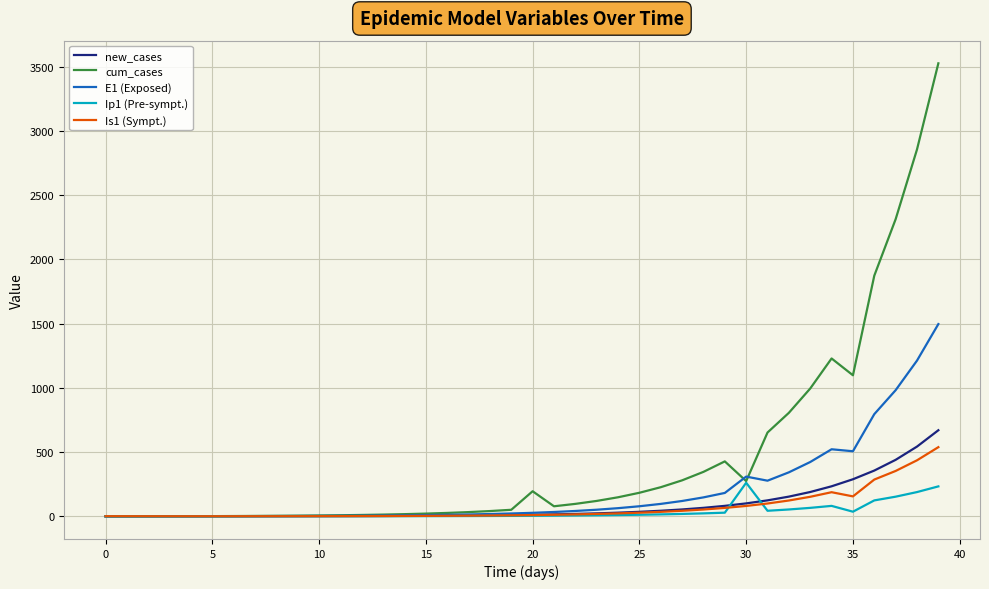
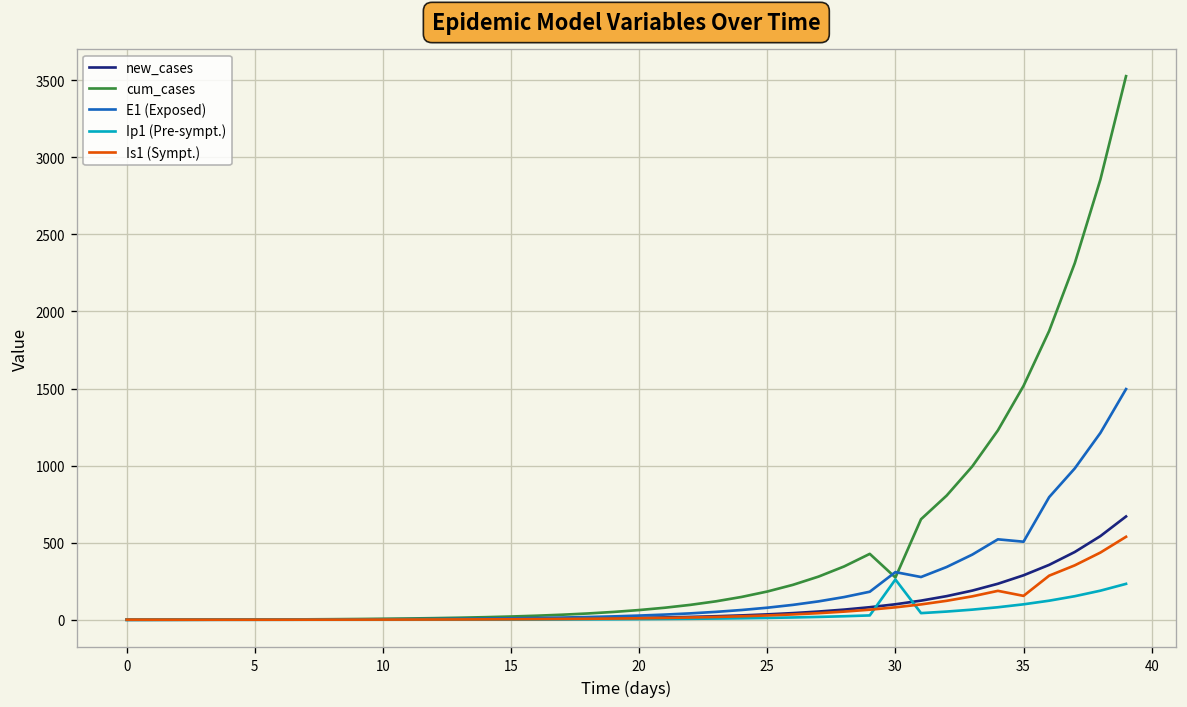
cum_cases, 20: 200 -> 60
cum_cases, 35: 1100 -> 1520
Ip1 (Pre-sympt.), 35: 40 -> 100
